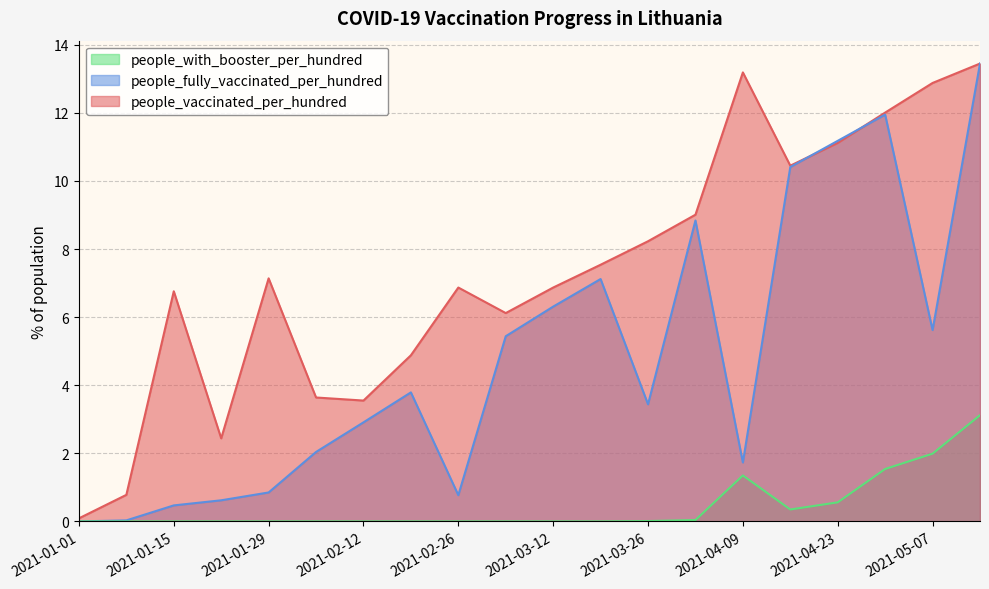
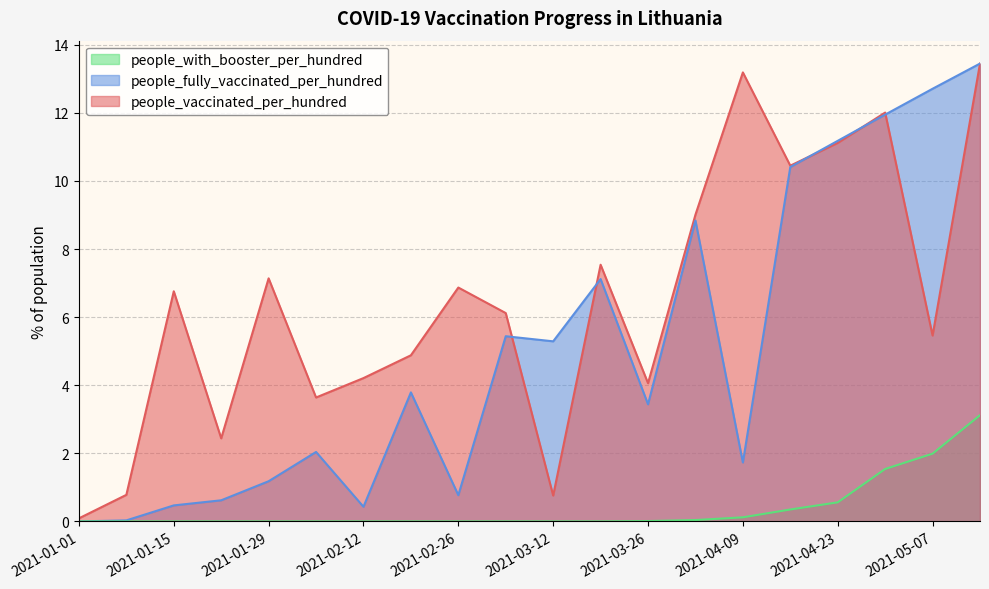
people_fully_vaccinated_per_hundred, 2021-01-29: 0.9 -> 1.2
people_fully_vaccinated_per_hundred, 2021-02-12: 2.9 -> 0.4
people_vaccinated_per_hundred, 2021-02-12: 3.6 -> 4.2
people_fully_vaccinated_per_hundred, 2021-03-12: 6.3 -> 5.3
people_vaccinated_per_hundred, 2021-03-12: 6.9 -> 0.8
people_vaccinated_per_hundred, 2021-03-26: 8.2 -> 4.1
people_with_booster_per_hundred, 2021-04-09: 1.4 -> 0.1
people_fully_vaccinated_per_hundred, 2021-05-07: 5.6 -> 12.7
people_vaccinated_per_hundred, 2021-05-07: 12.9 -> 5.5
